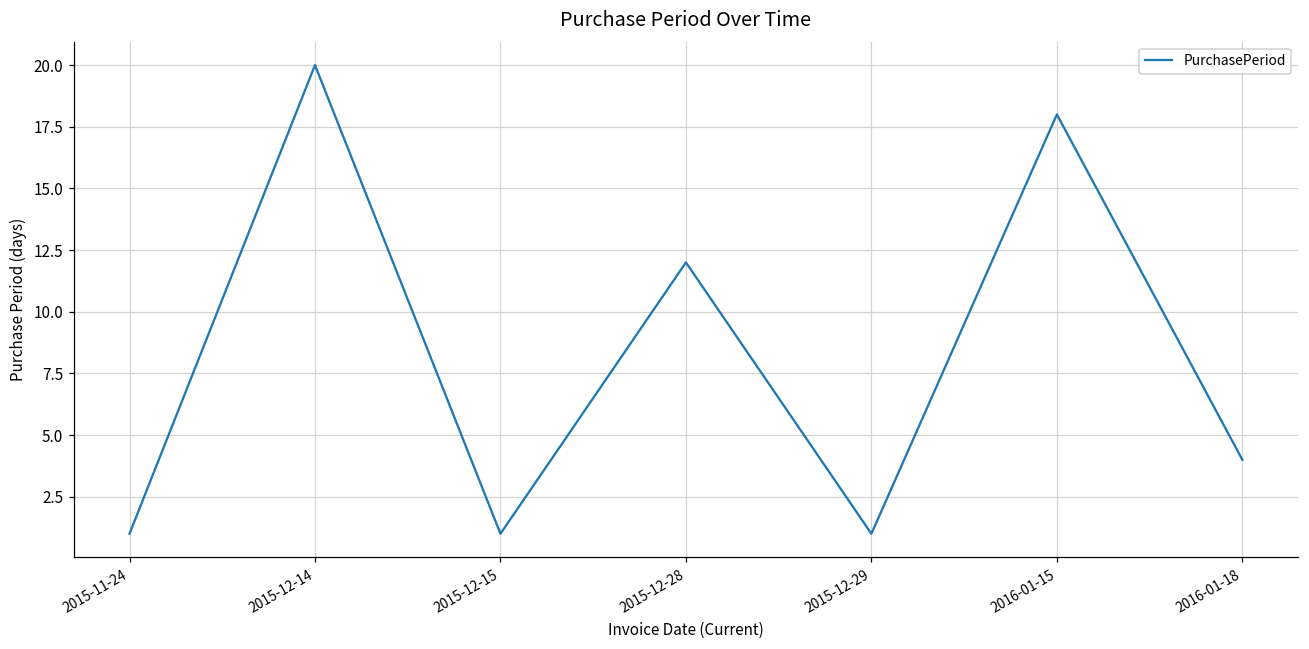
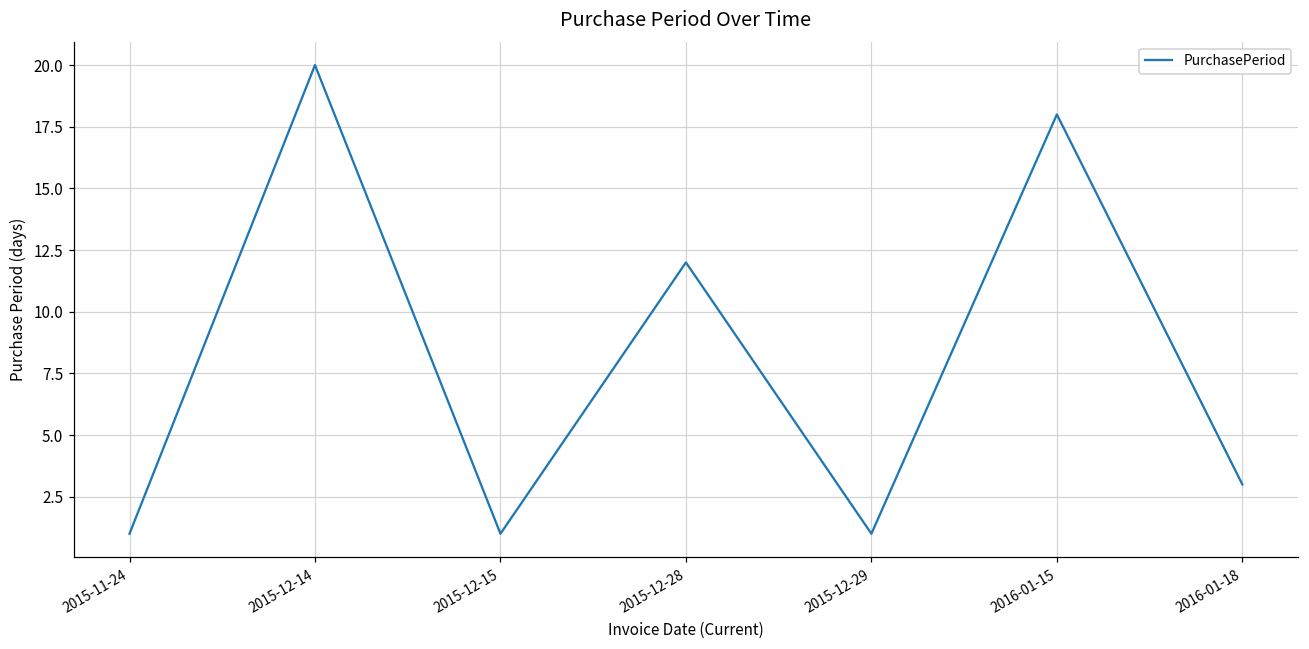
2016-01-18: 4 -> 3
